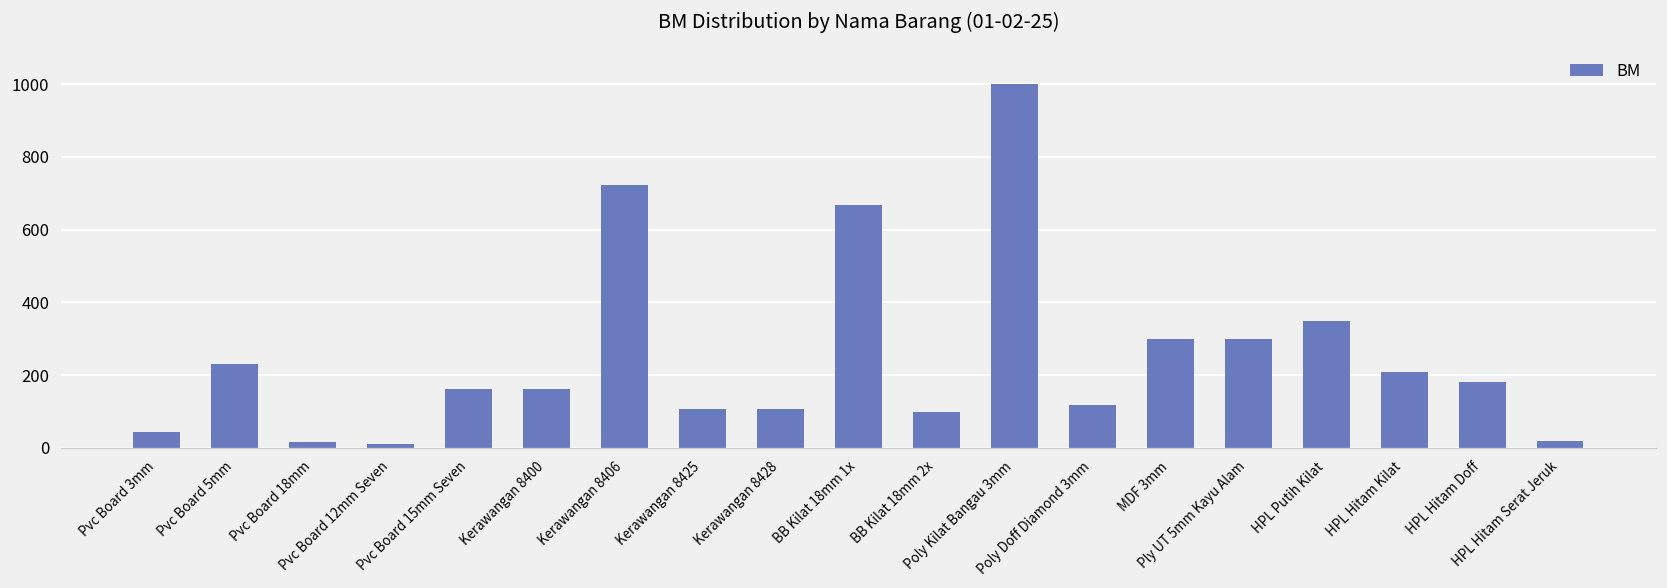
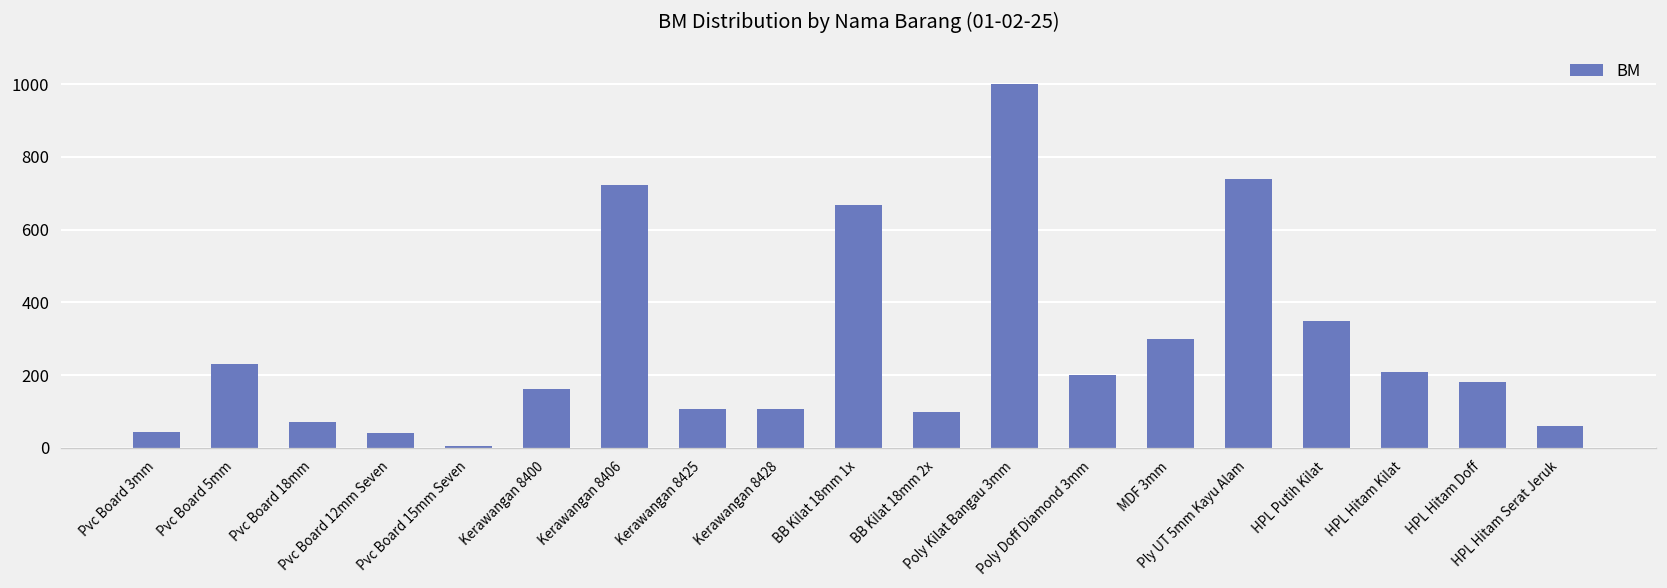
Pvc Board 18mm: 20 -> 70
Pvc Board 12mm Seven: 10 -> 40
Pvc Board 15mm Seven: 160 -> 10
Poly Doff Diamond 3mm: 120 -> 200
Ply UT 5mm Kayu Alam: 300 -> 740
HPL Hitam Serat Jeruk: 20 -> 60
